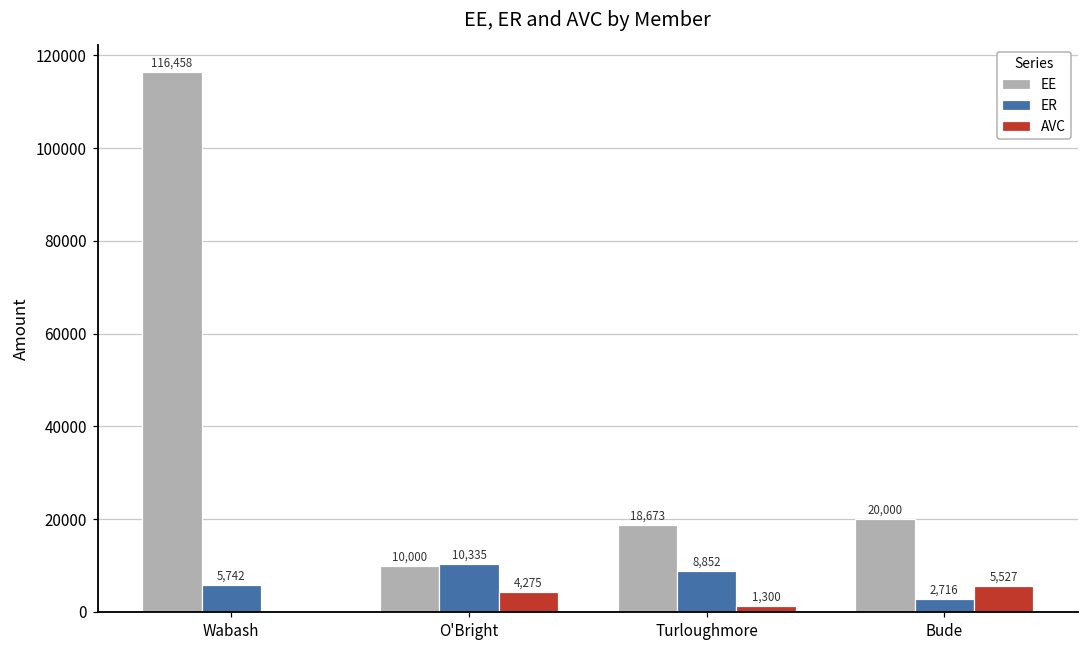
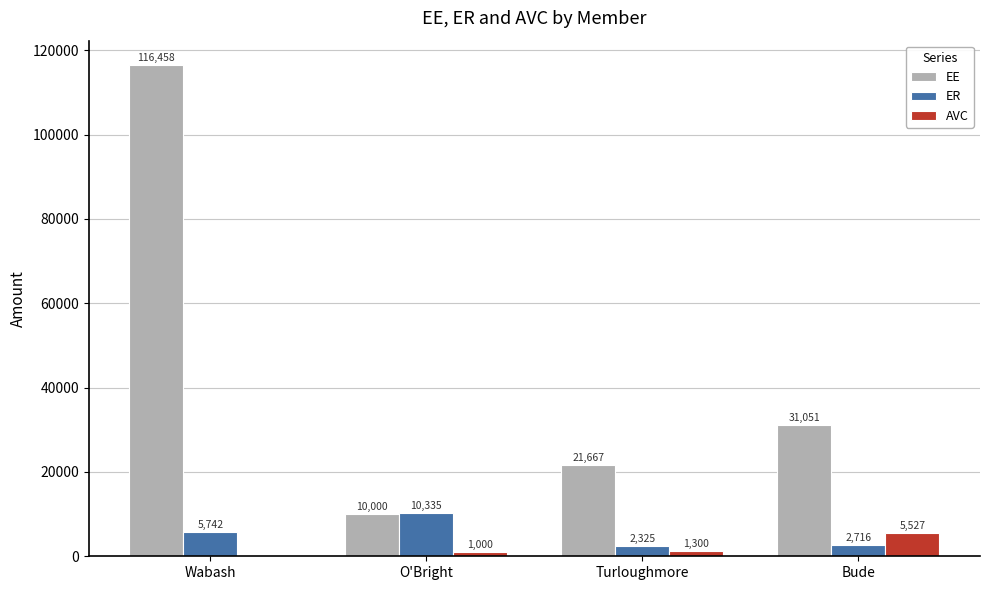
AVC, O'Bright: 4,275 -> 1,000
EE, Turloughmore: 18,673 -> 21,667
ER, Turloughmore: 8,852 -> 2,325
EE, Bude: 20,000 -> 31,051
